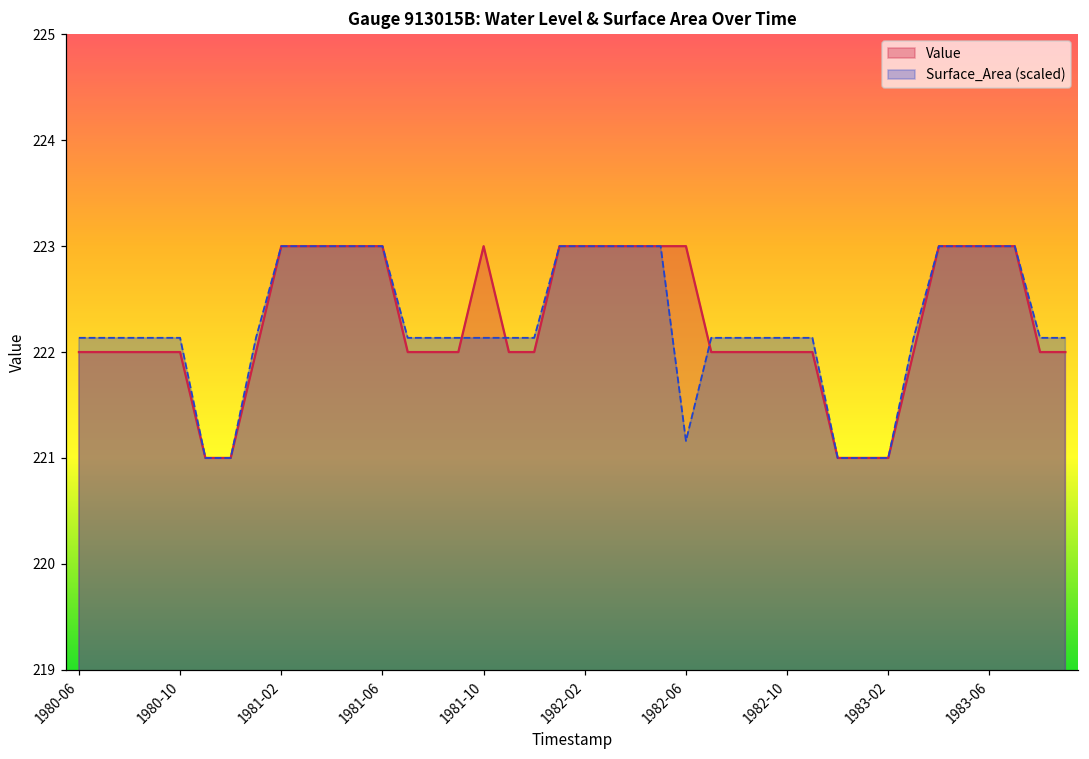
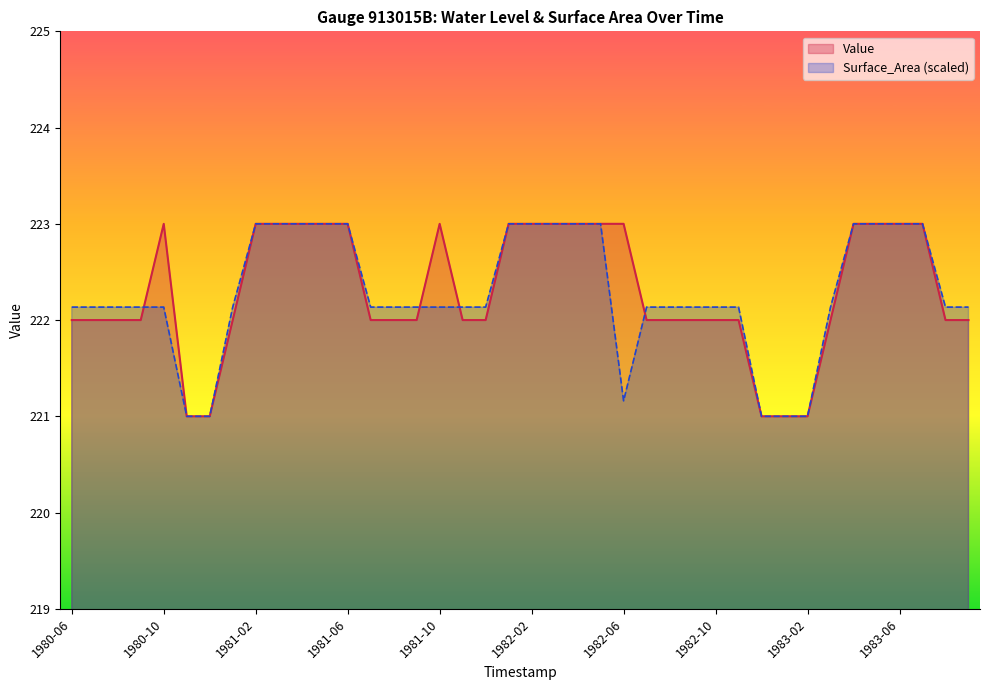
Value, 1980-10: 222 -> 223
